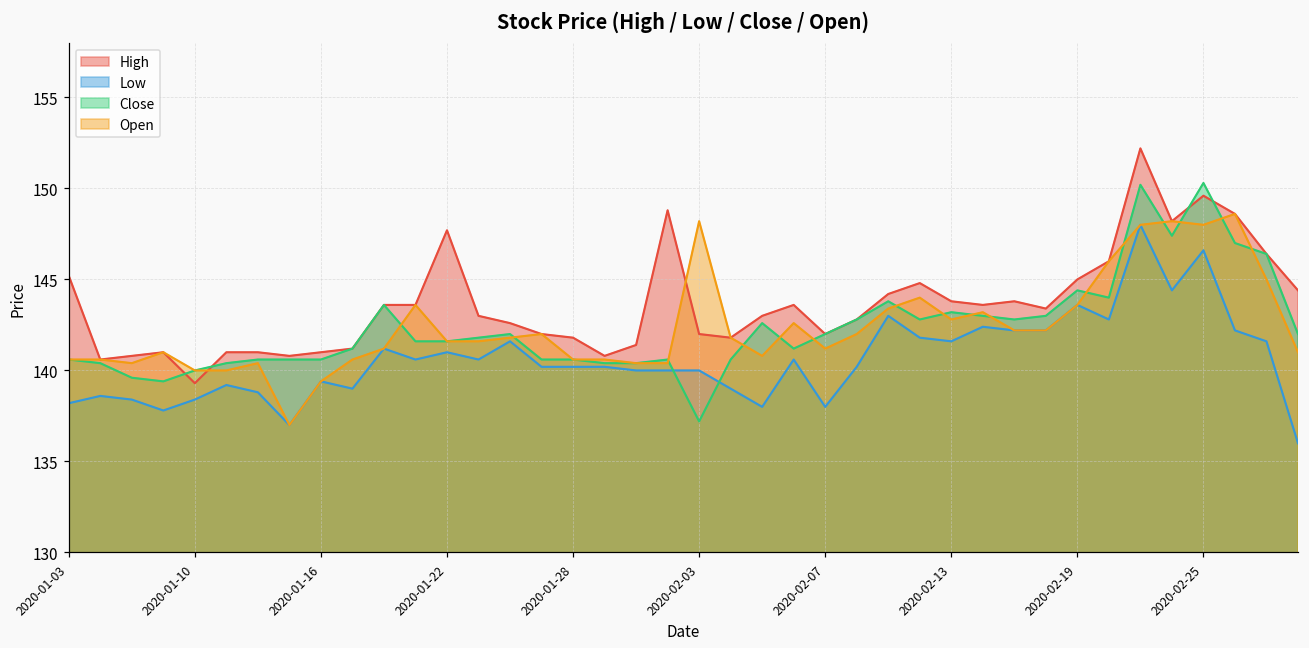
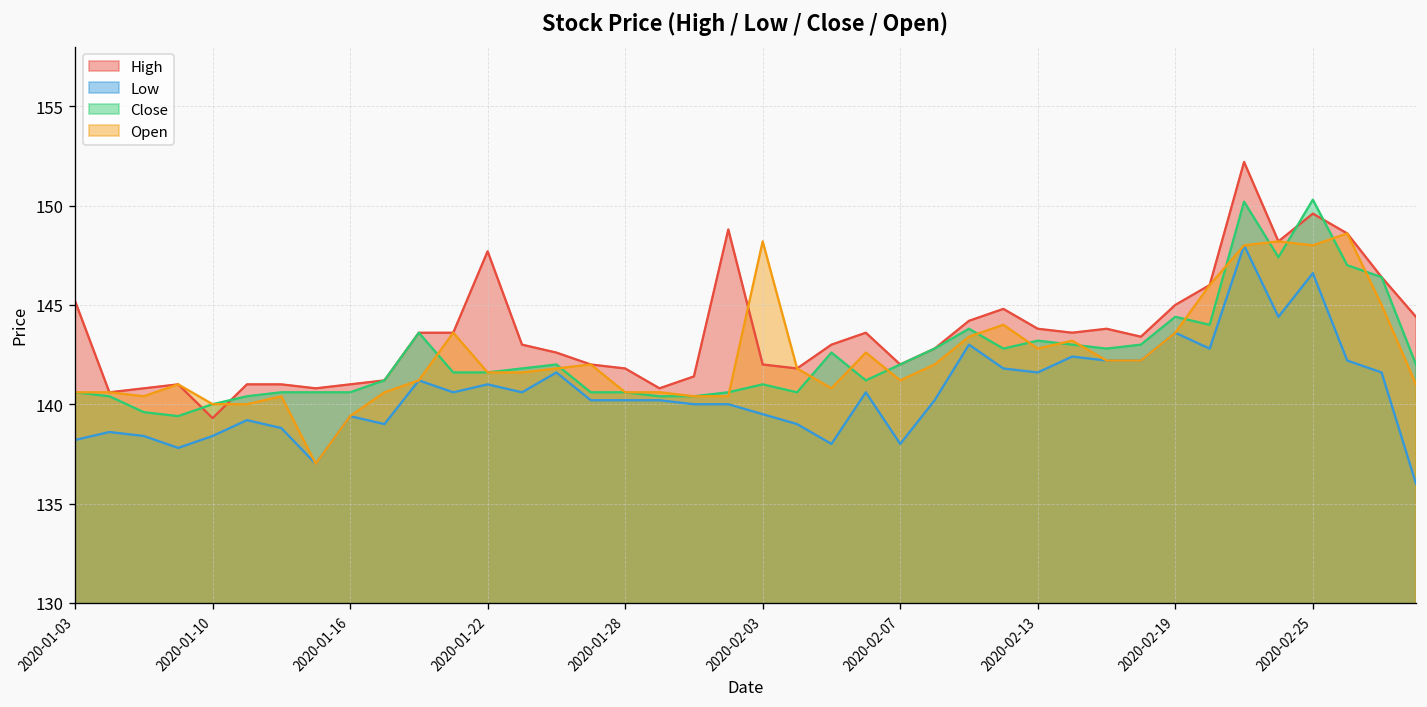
Low, 2020-02-03: 140.0 -> 139.5
Close, 2020-02-03: 137.2 -> 141.0
